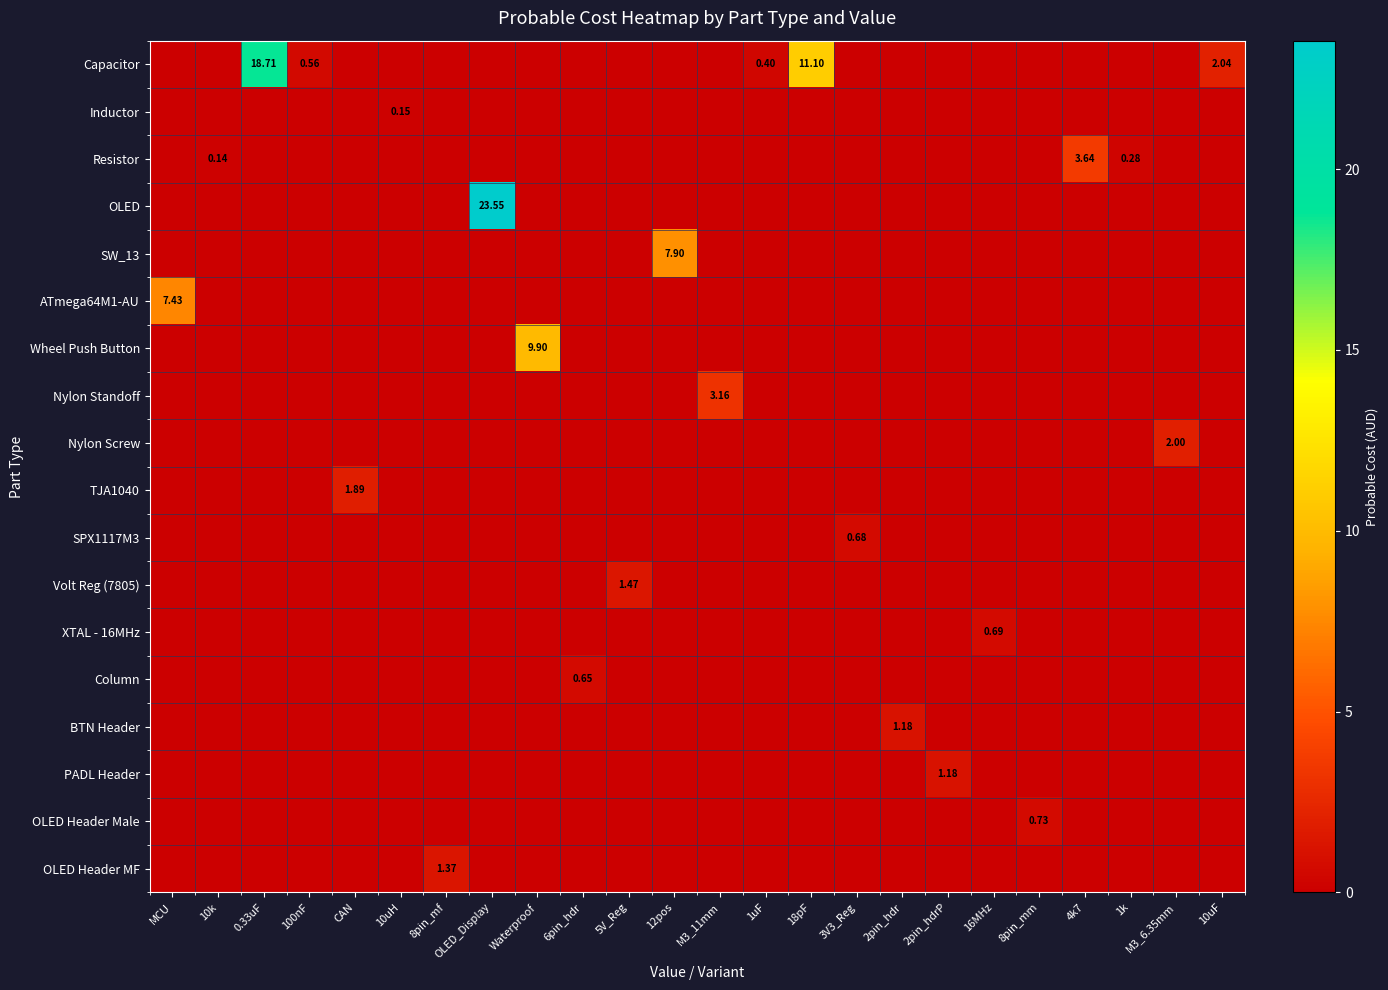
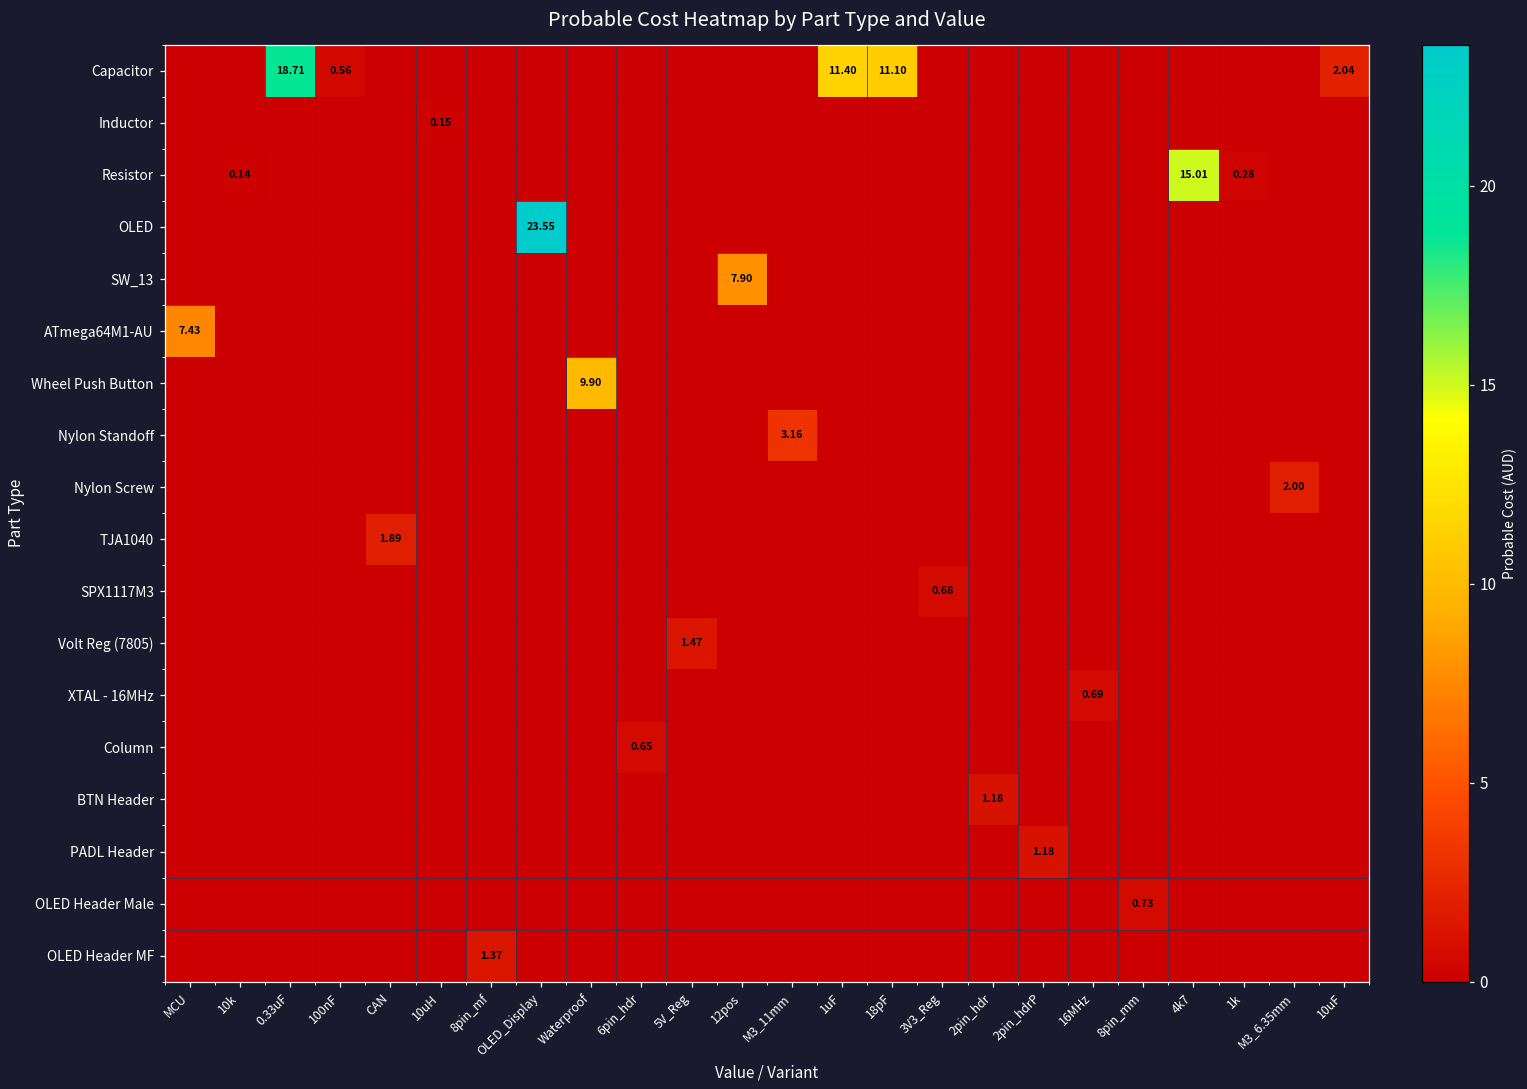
Capacitor, 1uF: 0.40 -> 11.40
Resistor, 4k7: 3.64 -> 15.01
